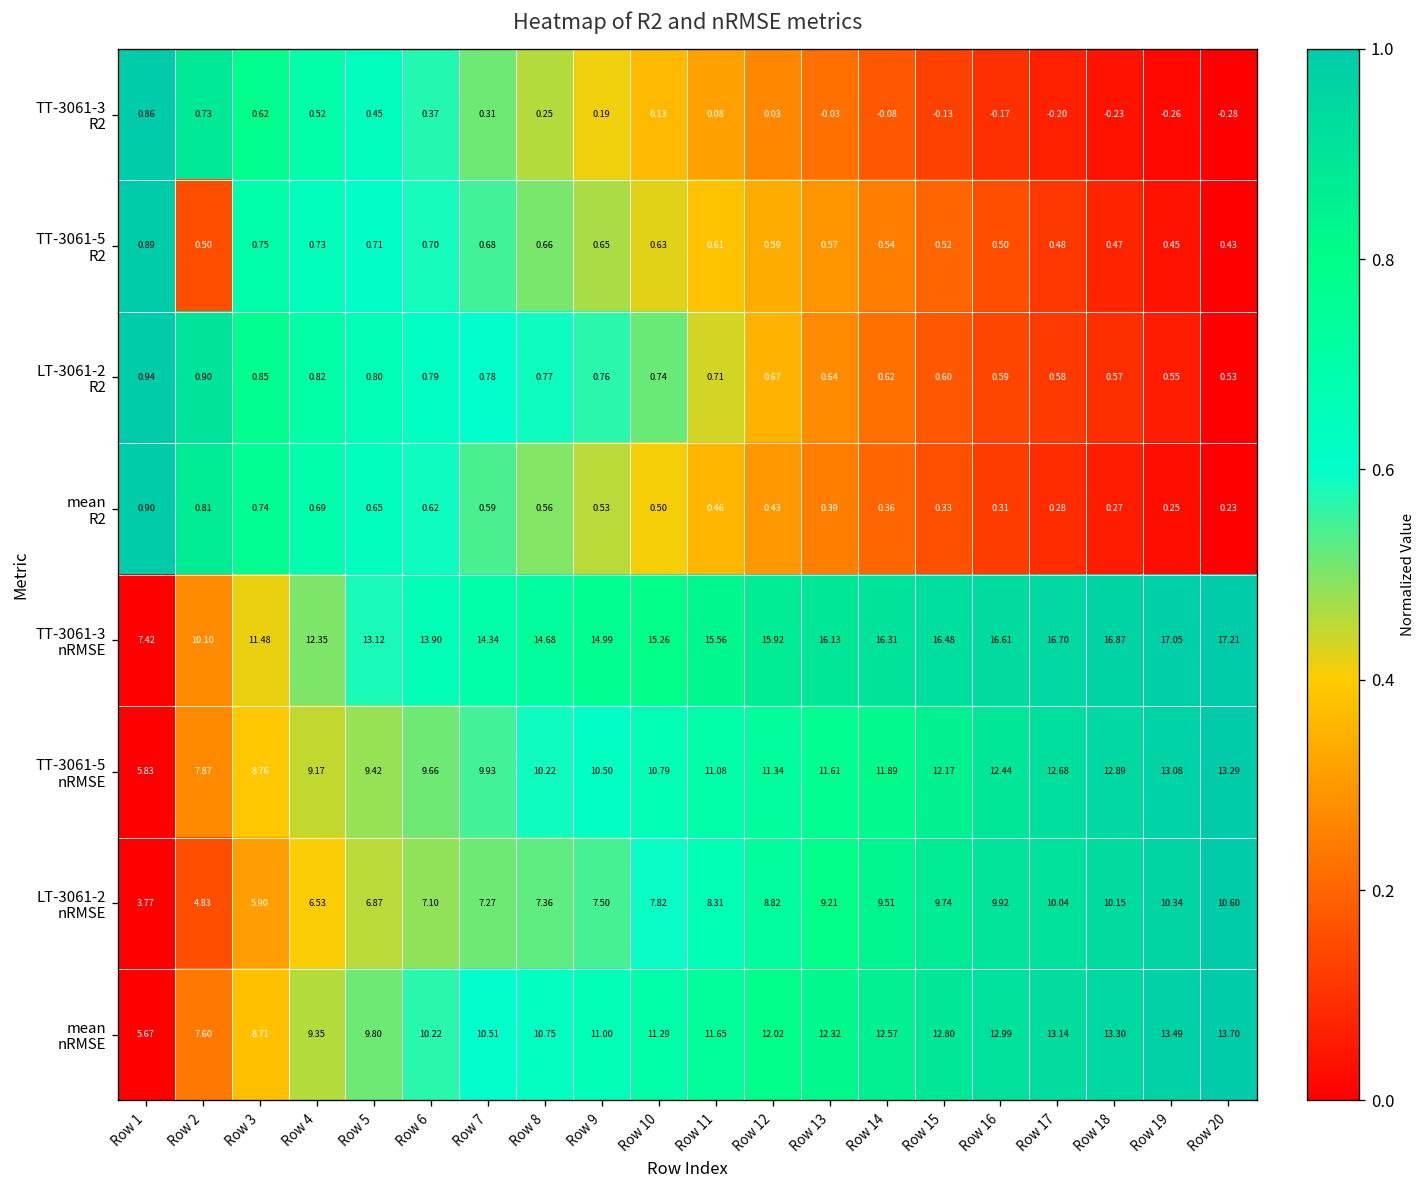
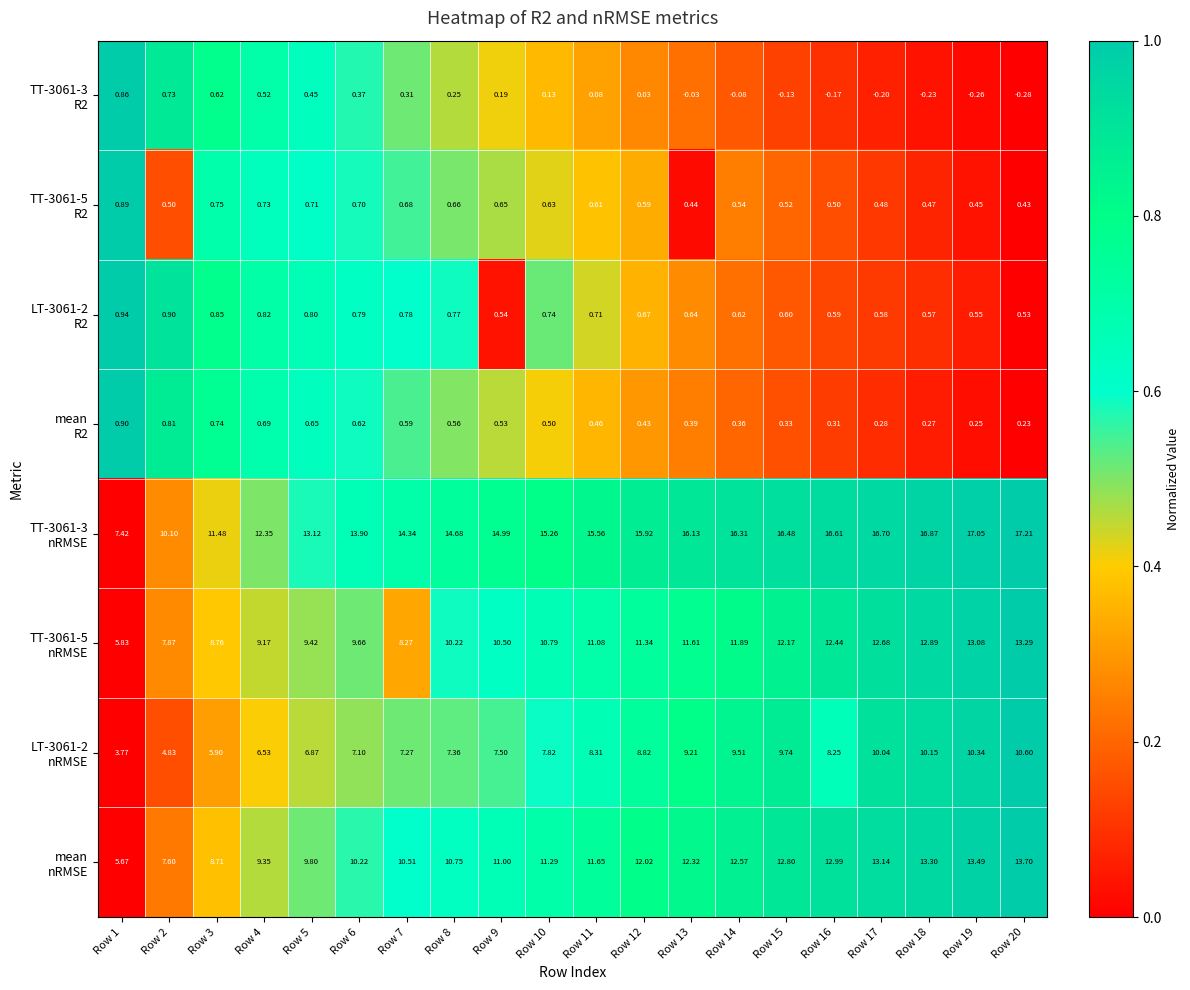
TT-3061-5 R2, Row 13: 0.57 -> 0.44
LT-3061-2 R2, Row 9: 0.76 -> 0.54
TT-3061-5 nRMSE, Row 7: 9.93 -> 8.27
LT-3061-2 nRMSE, Row 16: 9.92 -> 8.25
